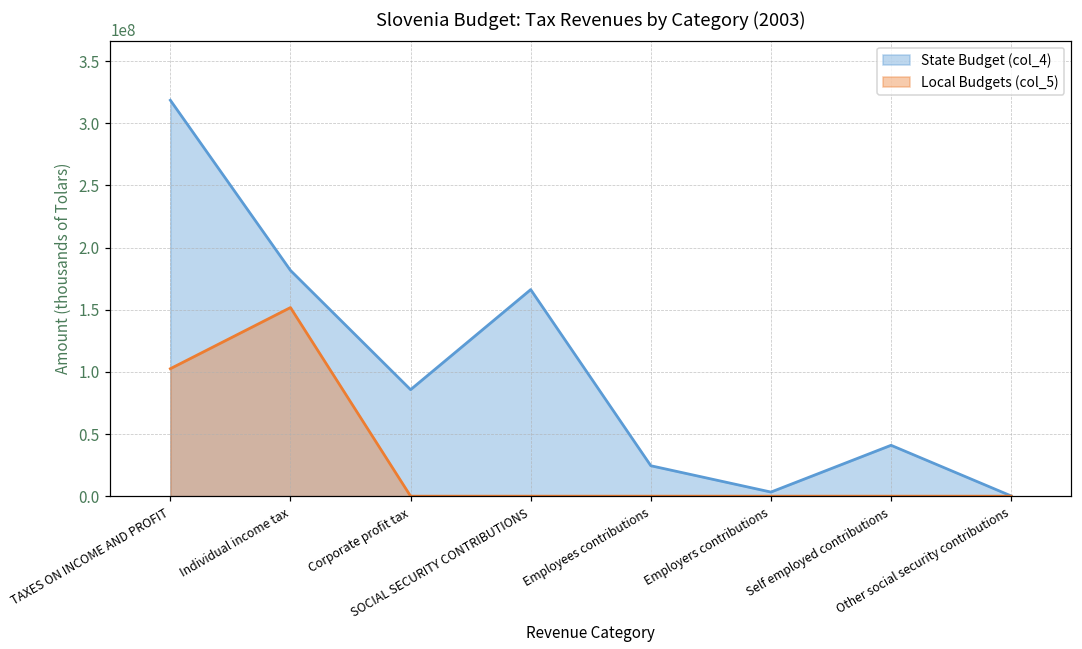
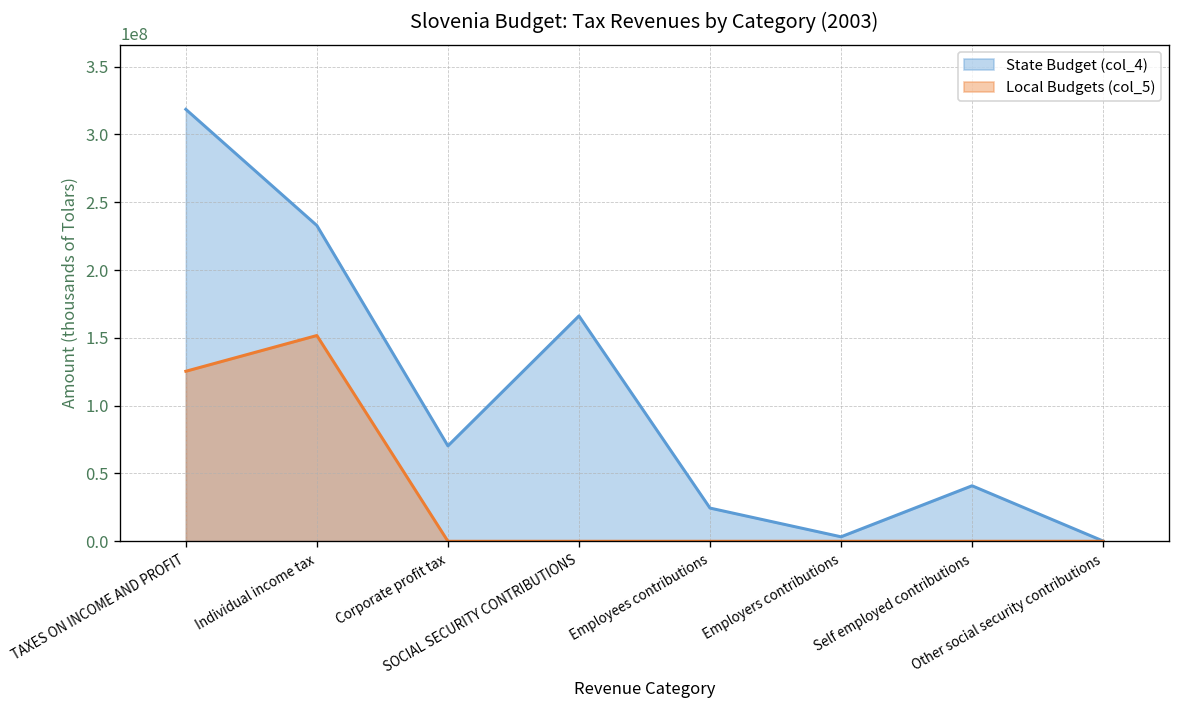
Local Budgets (col_5), TAXES ON INCOME AND PROFIT: 103000000 -> 125000000
State Budget (col_4), Individual income tax: 182000000 -> 233000000
State Budget (col_4), Corporate profit tax: 86000000 -> 70000000
